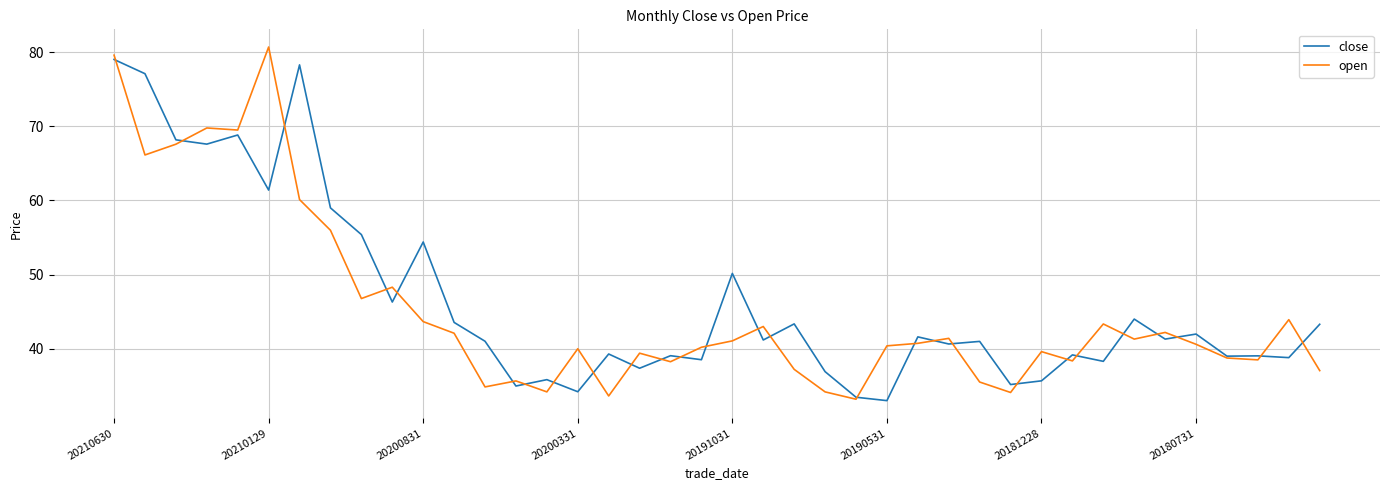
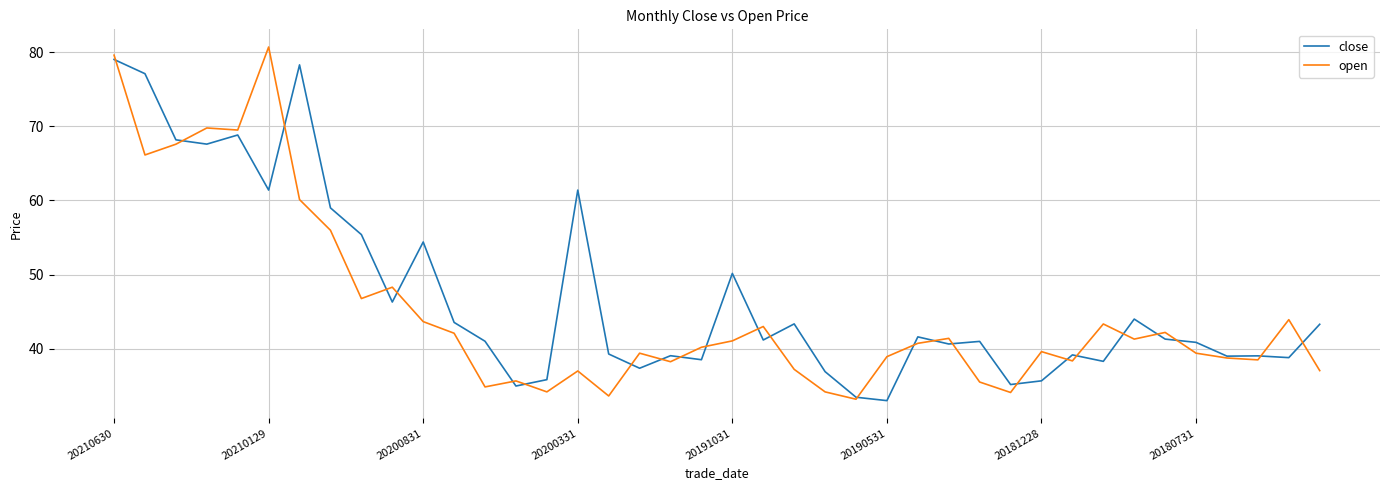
close, 20200331: 34 -> 61
open, 20200331: 40 -> 37
open, 20190531: 40 -> 39
close, 20180731: 42 -> 41
open, 20180731: 41 -> 39
